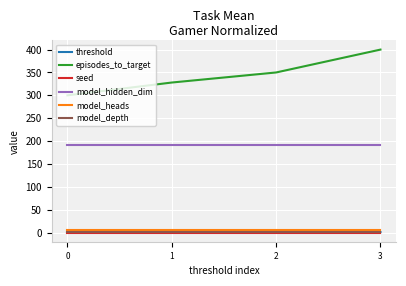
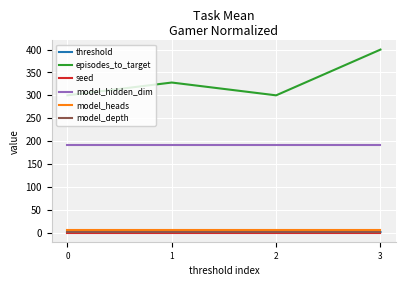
episodes_to_target, 2: 350 -> 300
